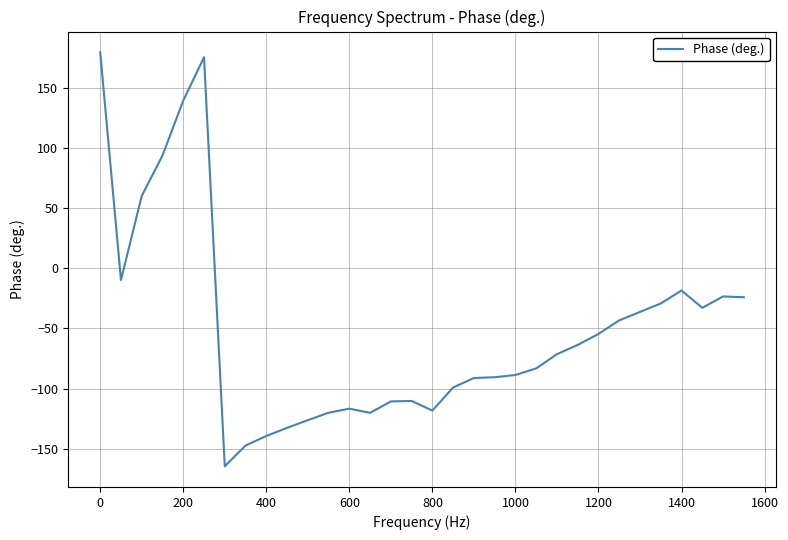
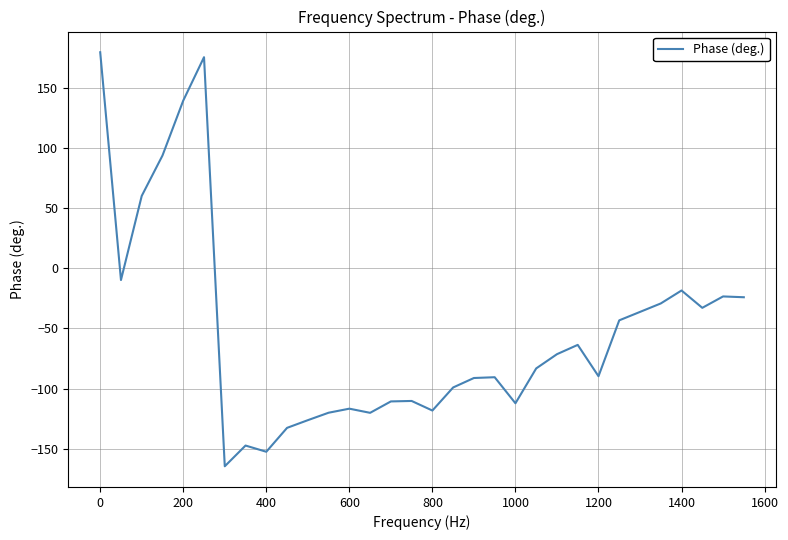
400: -140 -> -153
1000: -89 -> -112
1200: -55 -> -90
